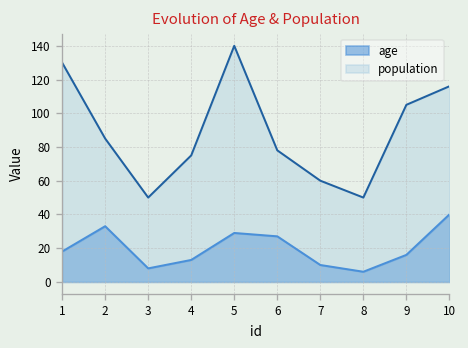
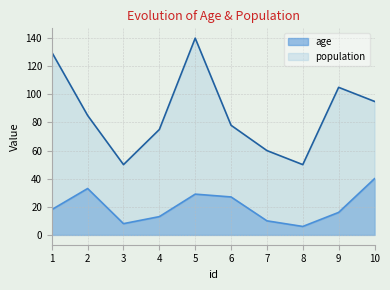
population, 10: 116 -> 95
